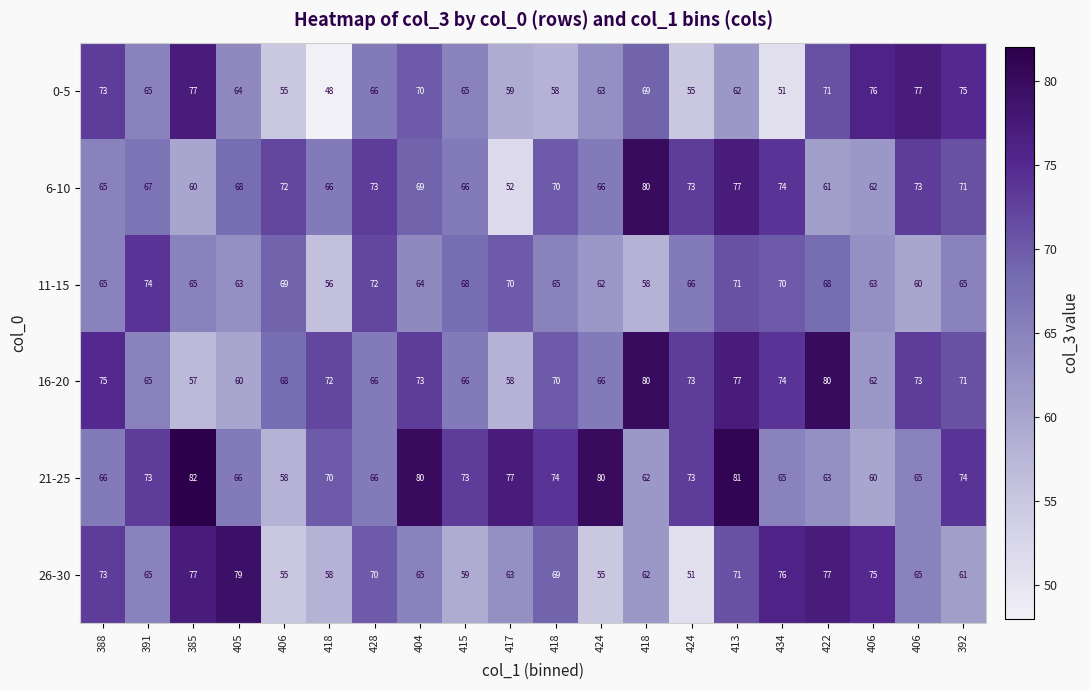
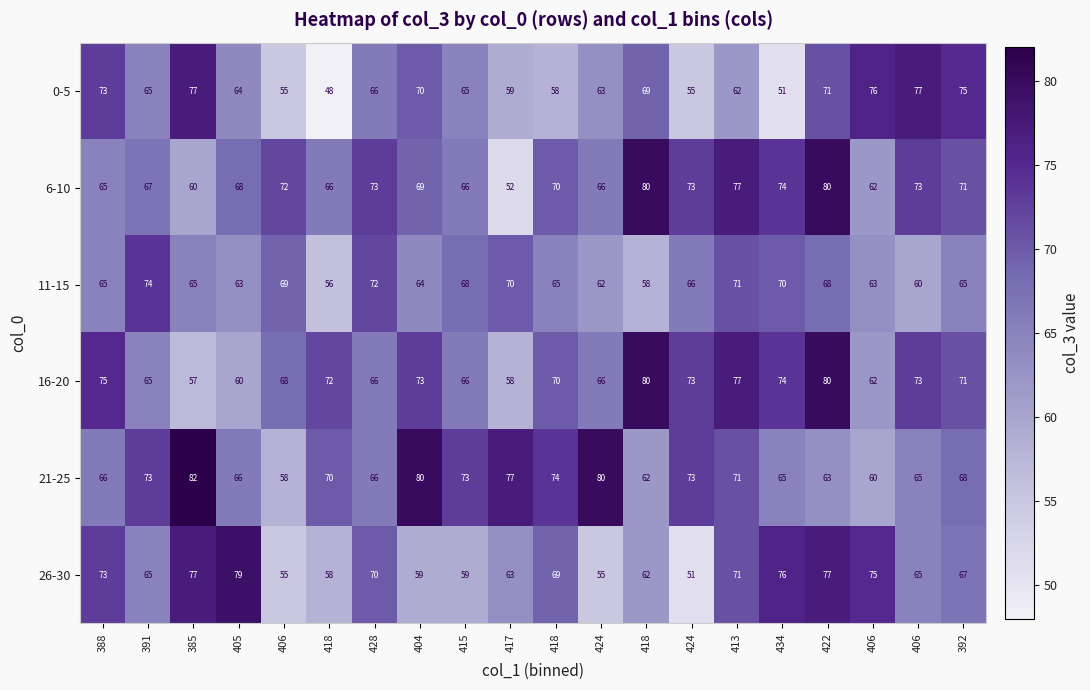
6-10, 422: 61 -> 80
21-25, 413: 81 -> 71
21-25, 392: 74 -> 68
26-30, 404: 65 -> 59
26-30, 392: 61 -> 67
